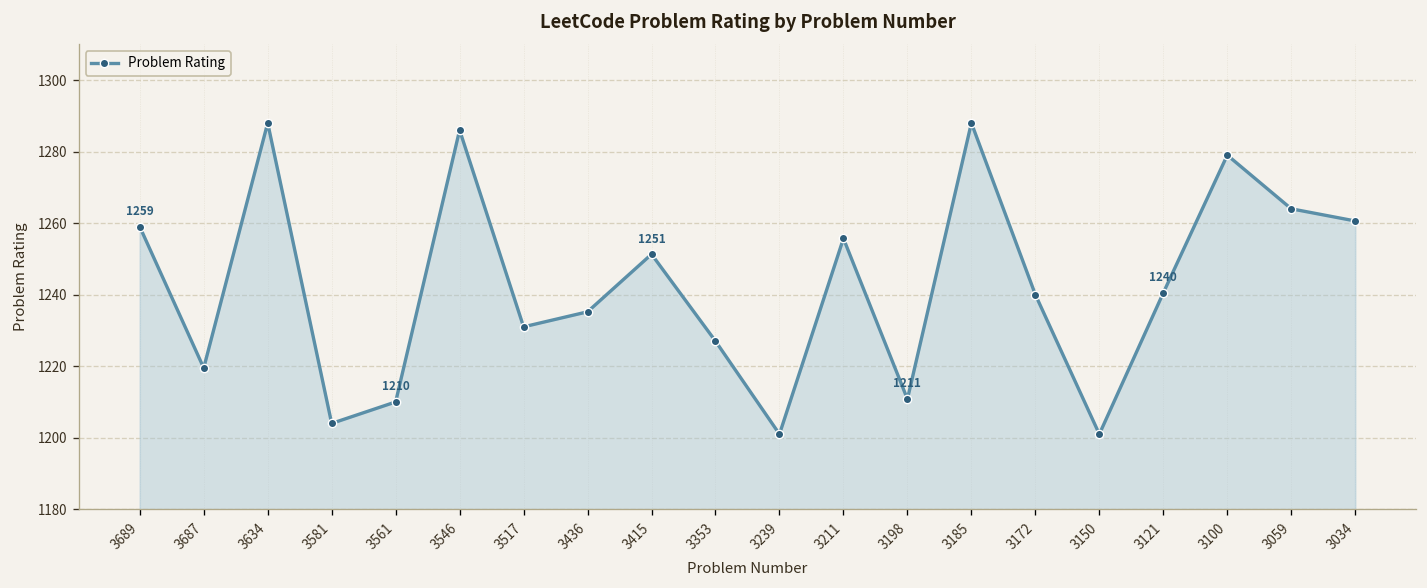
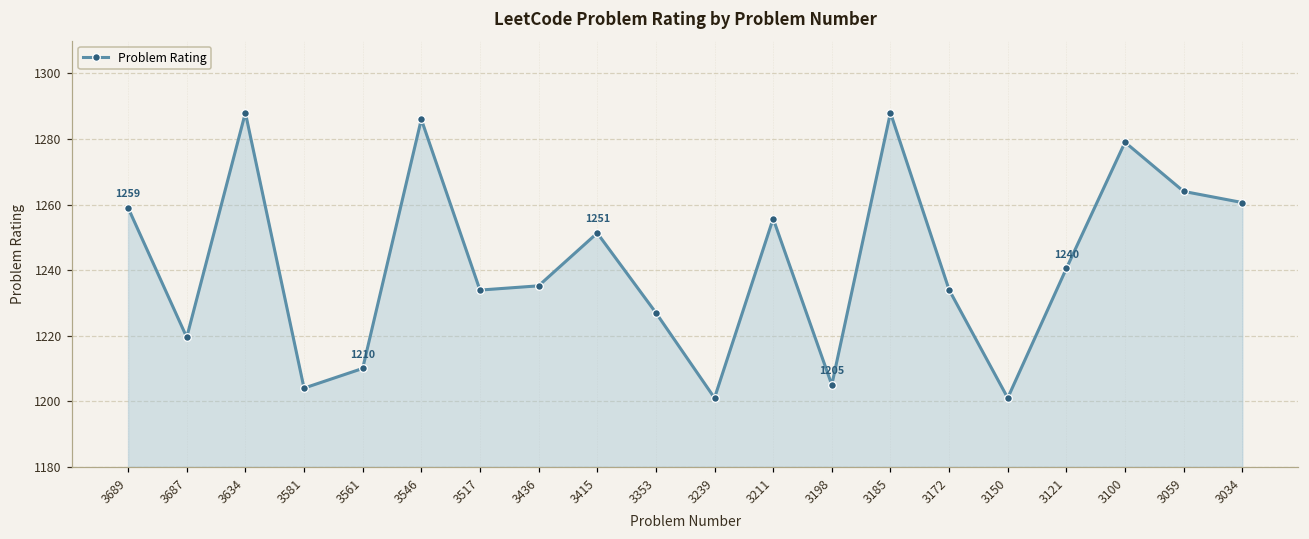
3517: 1231 -> 1234
3198: 1211 -> 1205
3172: 1240 -> 1234
